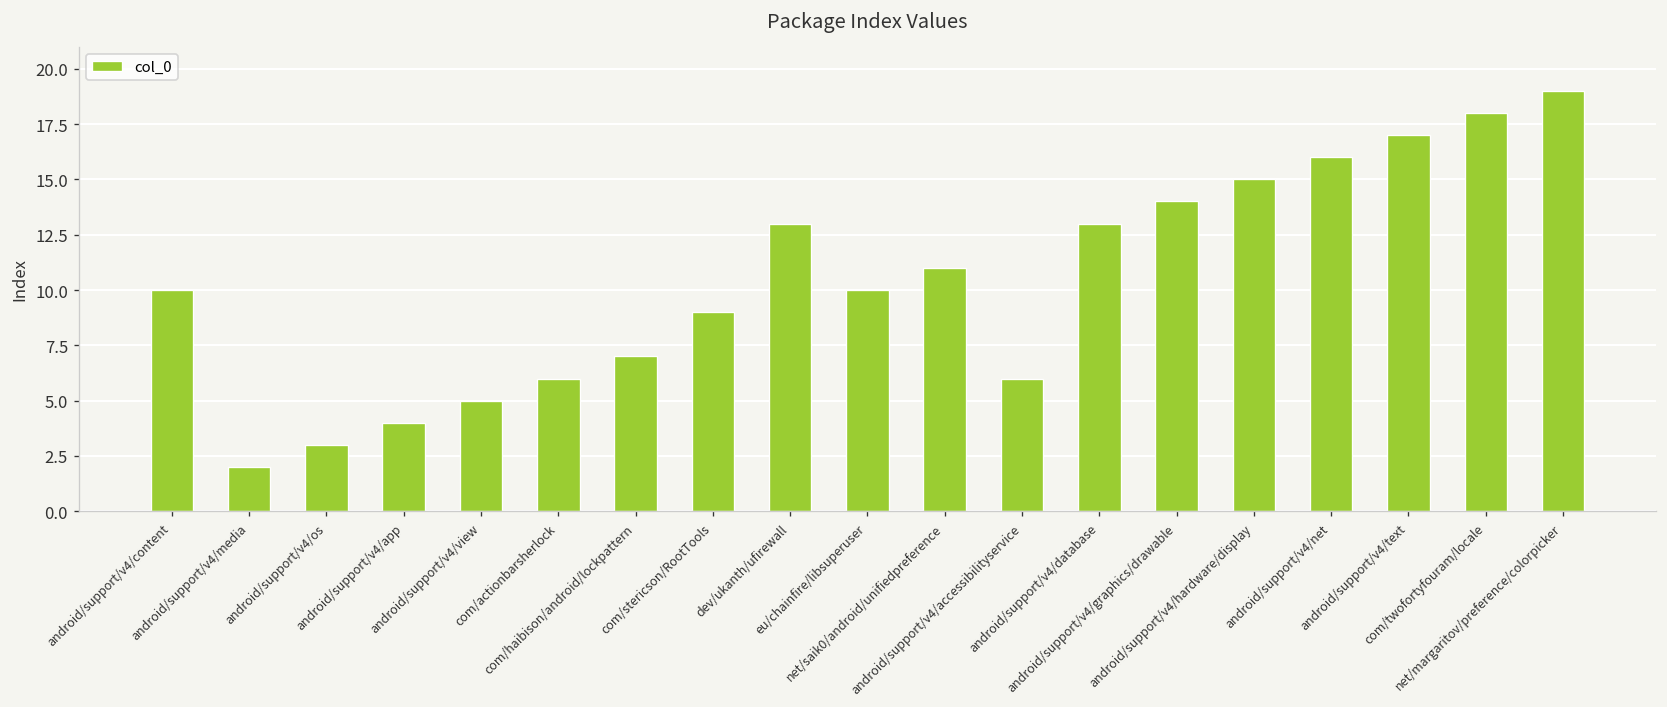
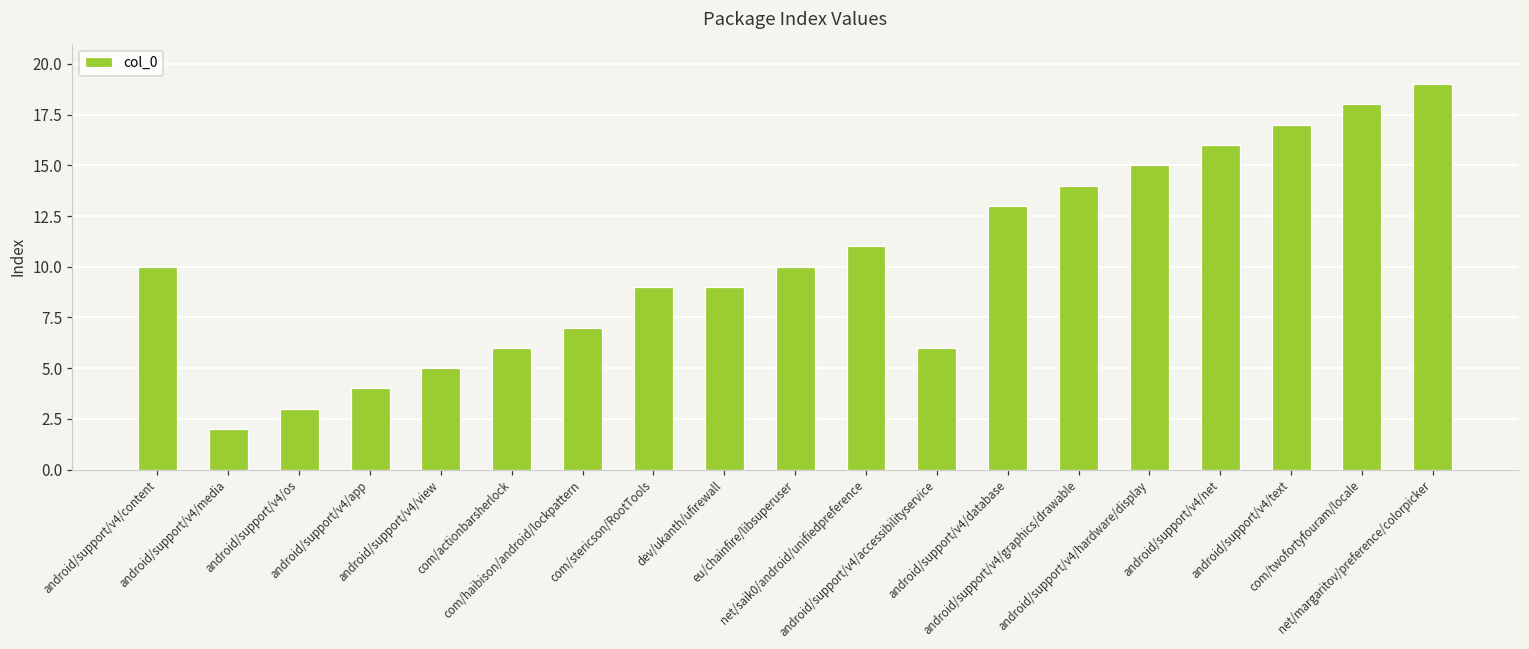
dev/ukanth/ufirewall: 13 -> 9
